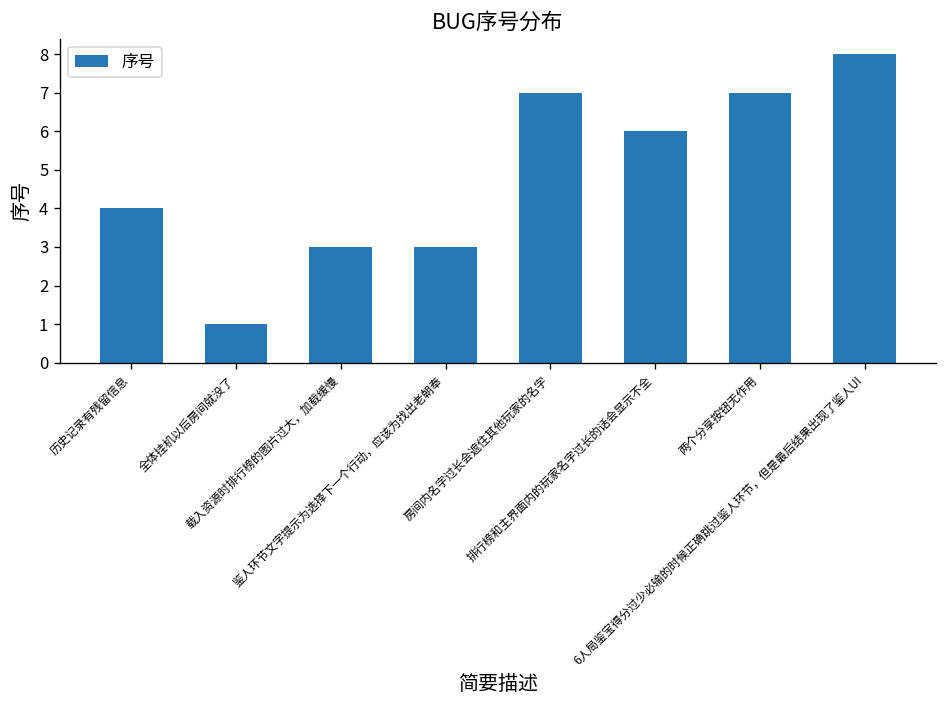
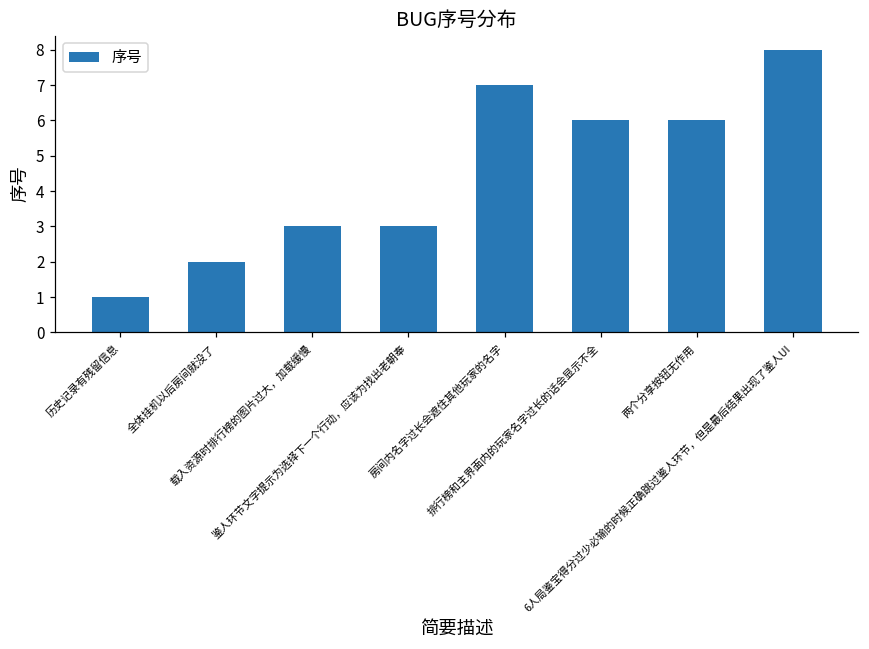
历史记录有残留信息: 4 -> 1
全体挂机以后房间就没了: 1 -> 2
两个分享按钮无作用: 7 -> 6
